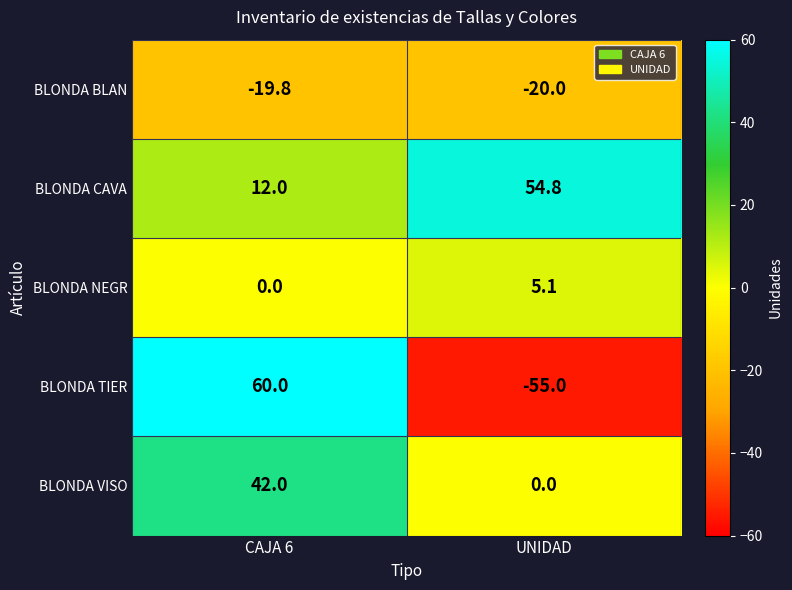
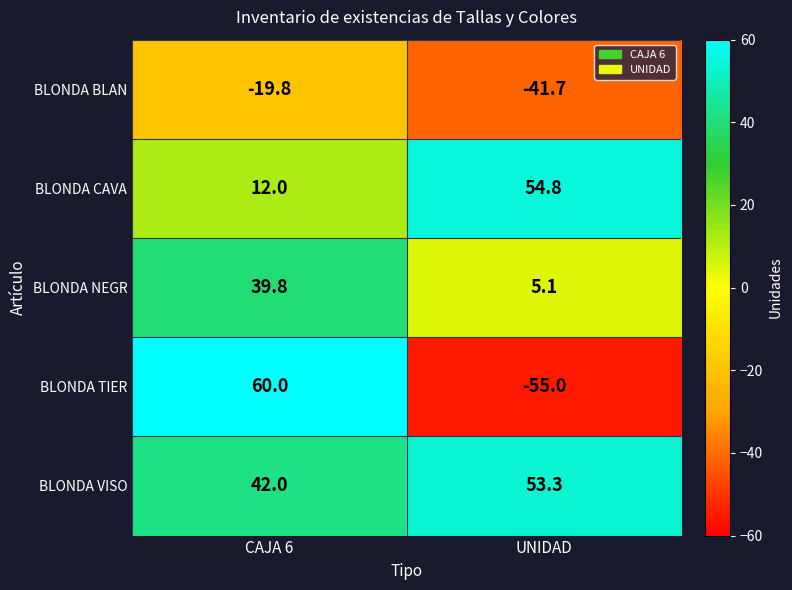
BLONDA BLAN, UNIDAD: -20.0 -> -41.7
BLONDA NEGR, CAJA 6: 0.0 -> 39.8
BLONDA VISO, UNIDAD: 0.0 -> 53.3
